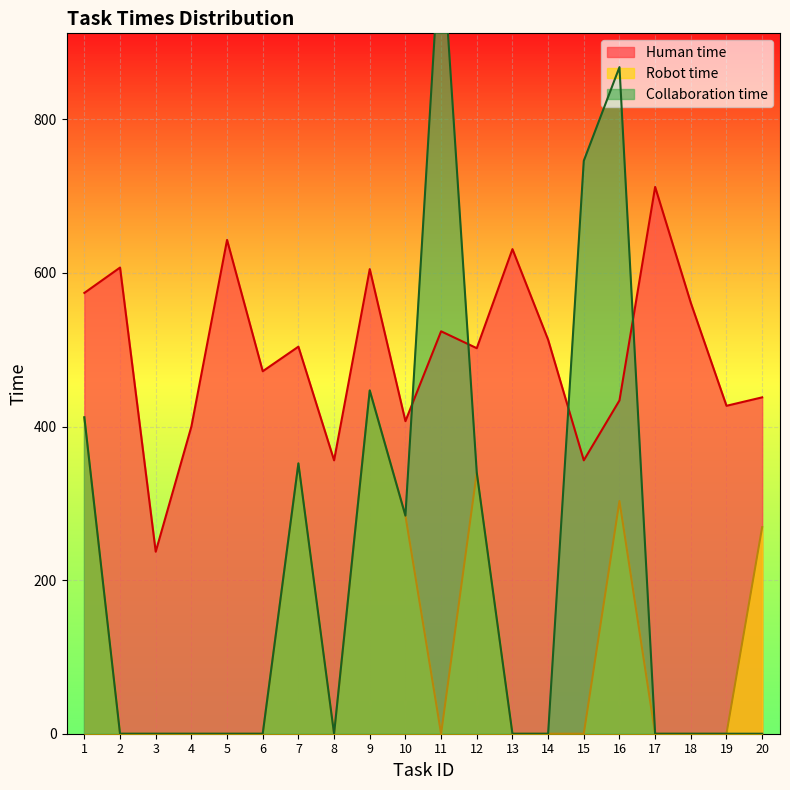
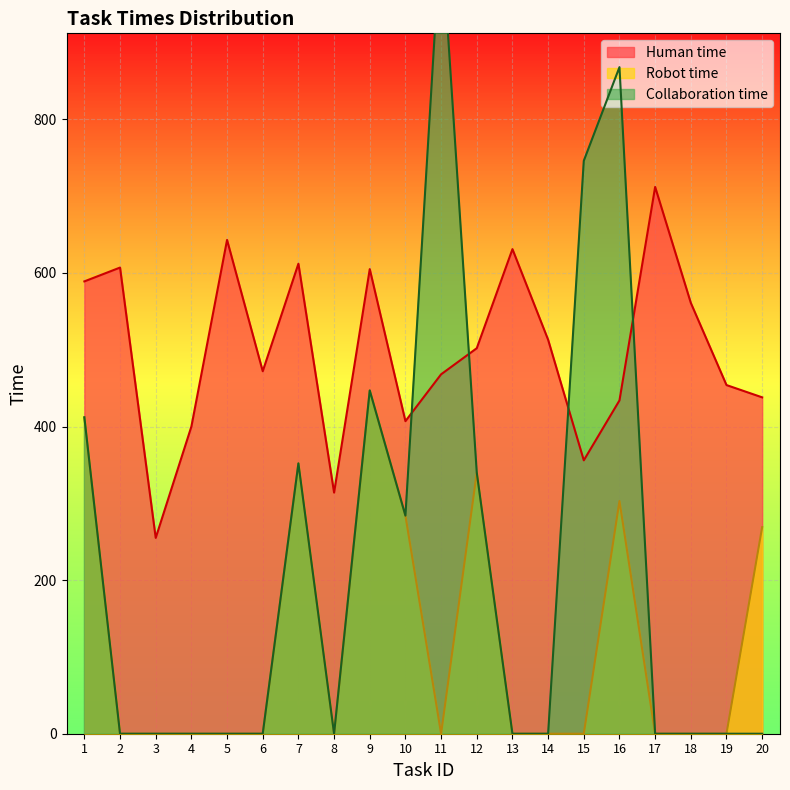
Human time, 1: 570 -> 590
Human time, 3: 240 -> 260
Human time, 7: 500 -> 610
Human time, 8: 360 -> 310
Human time, 11: 520 -> 470
Human time, 19: 430 -> 450
